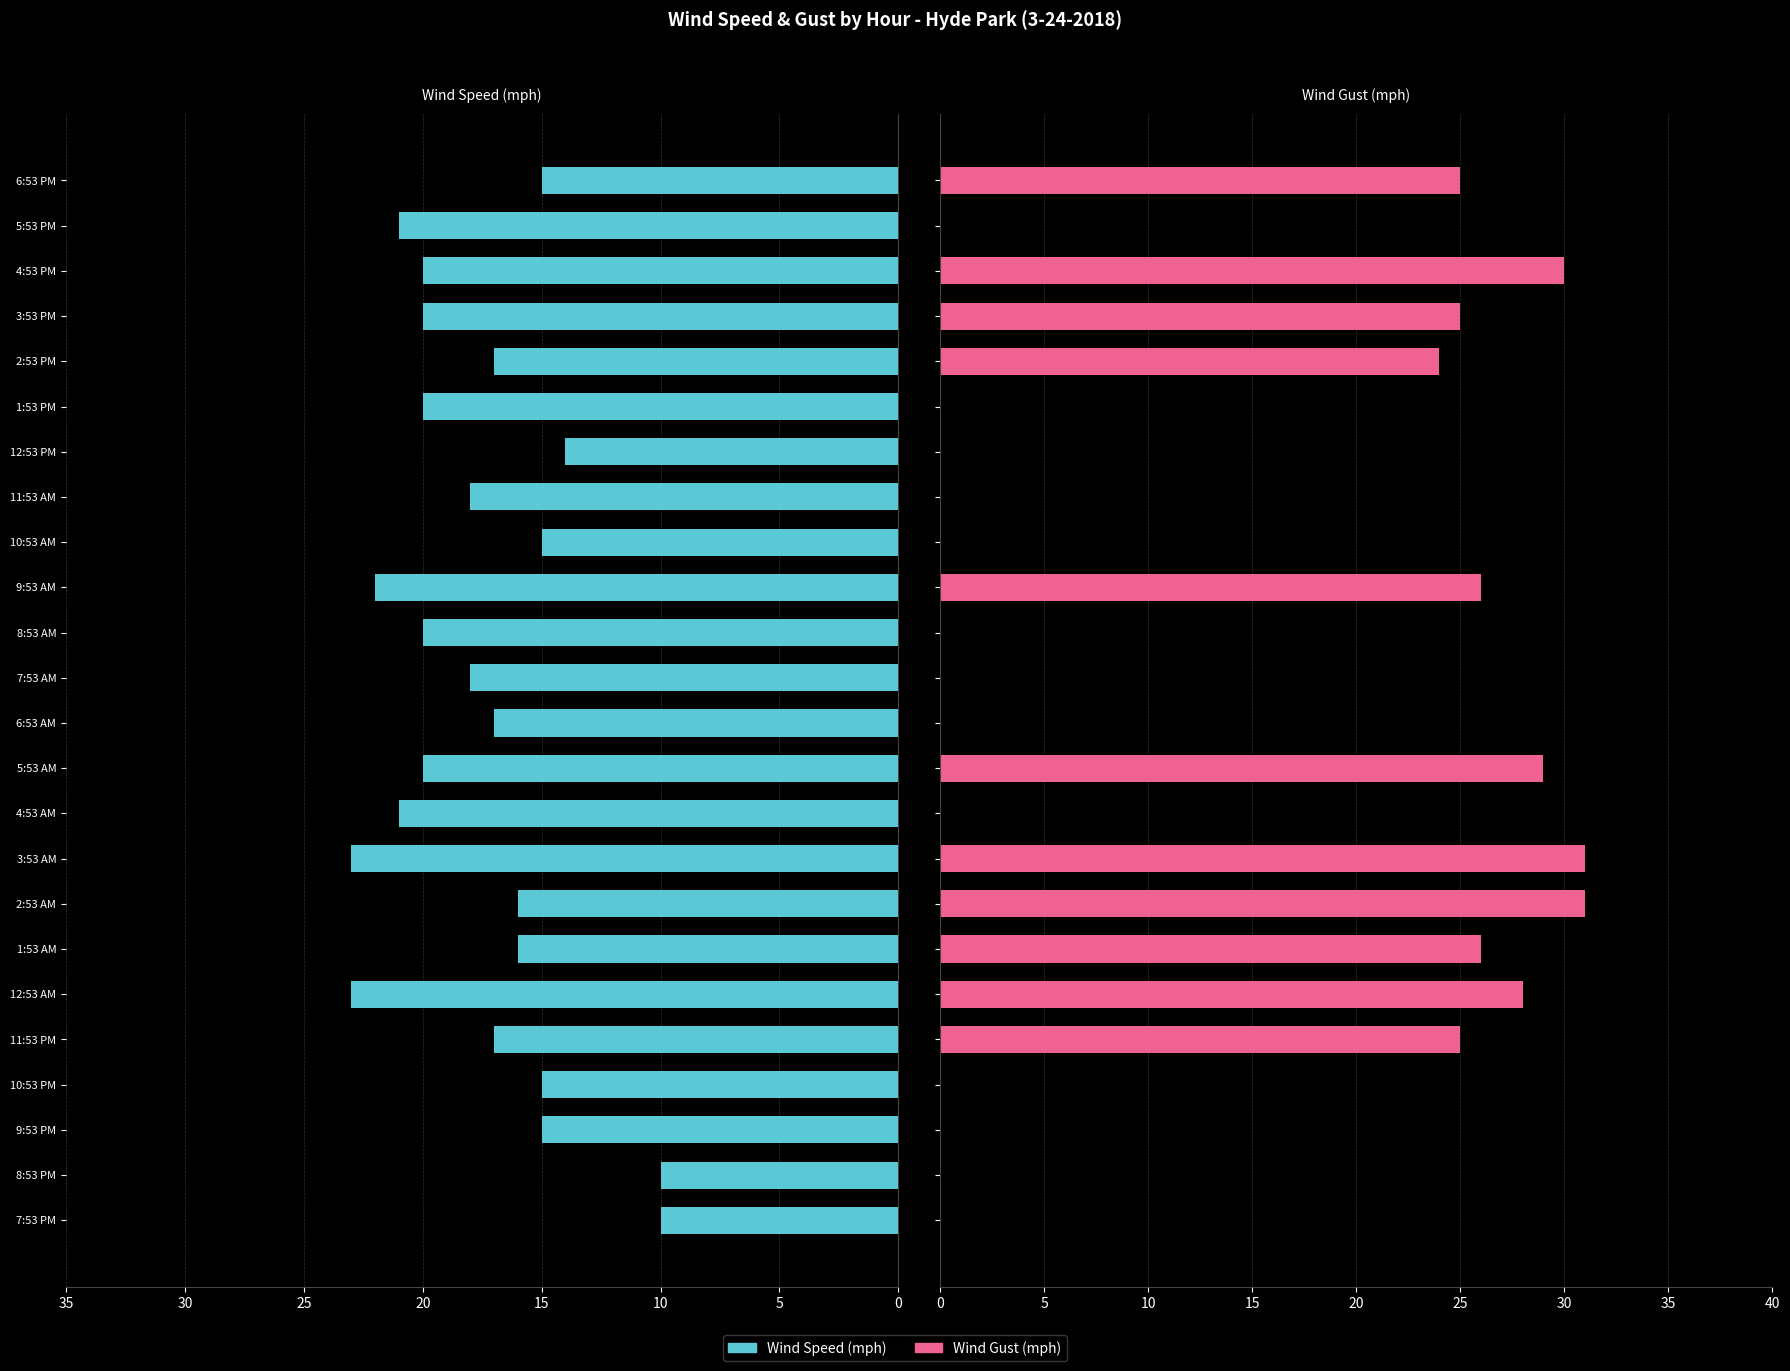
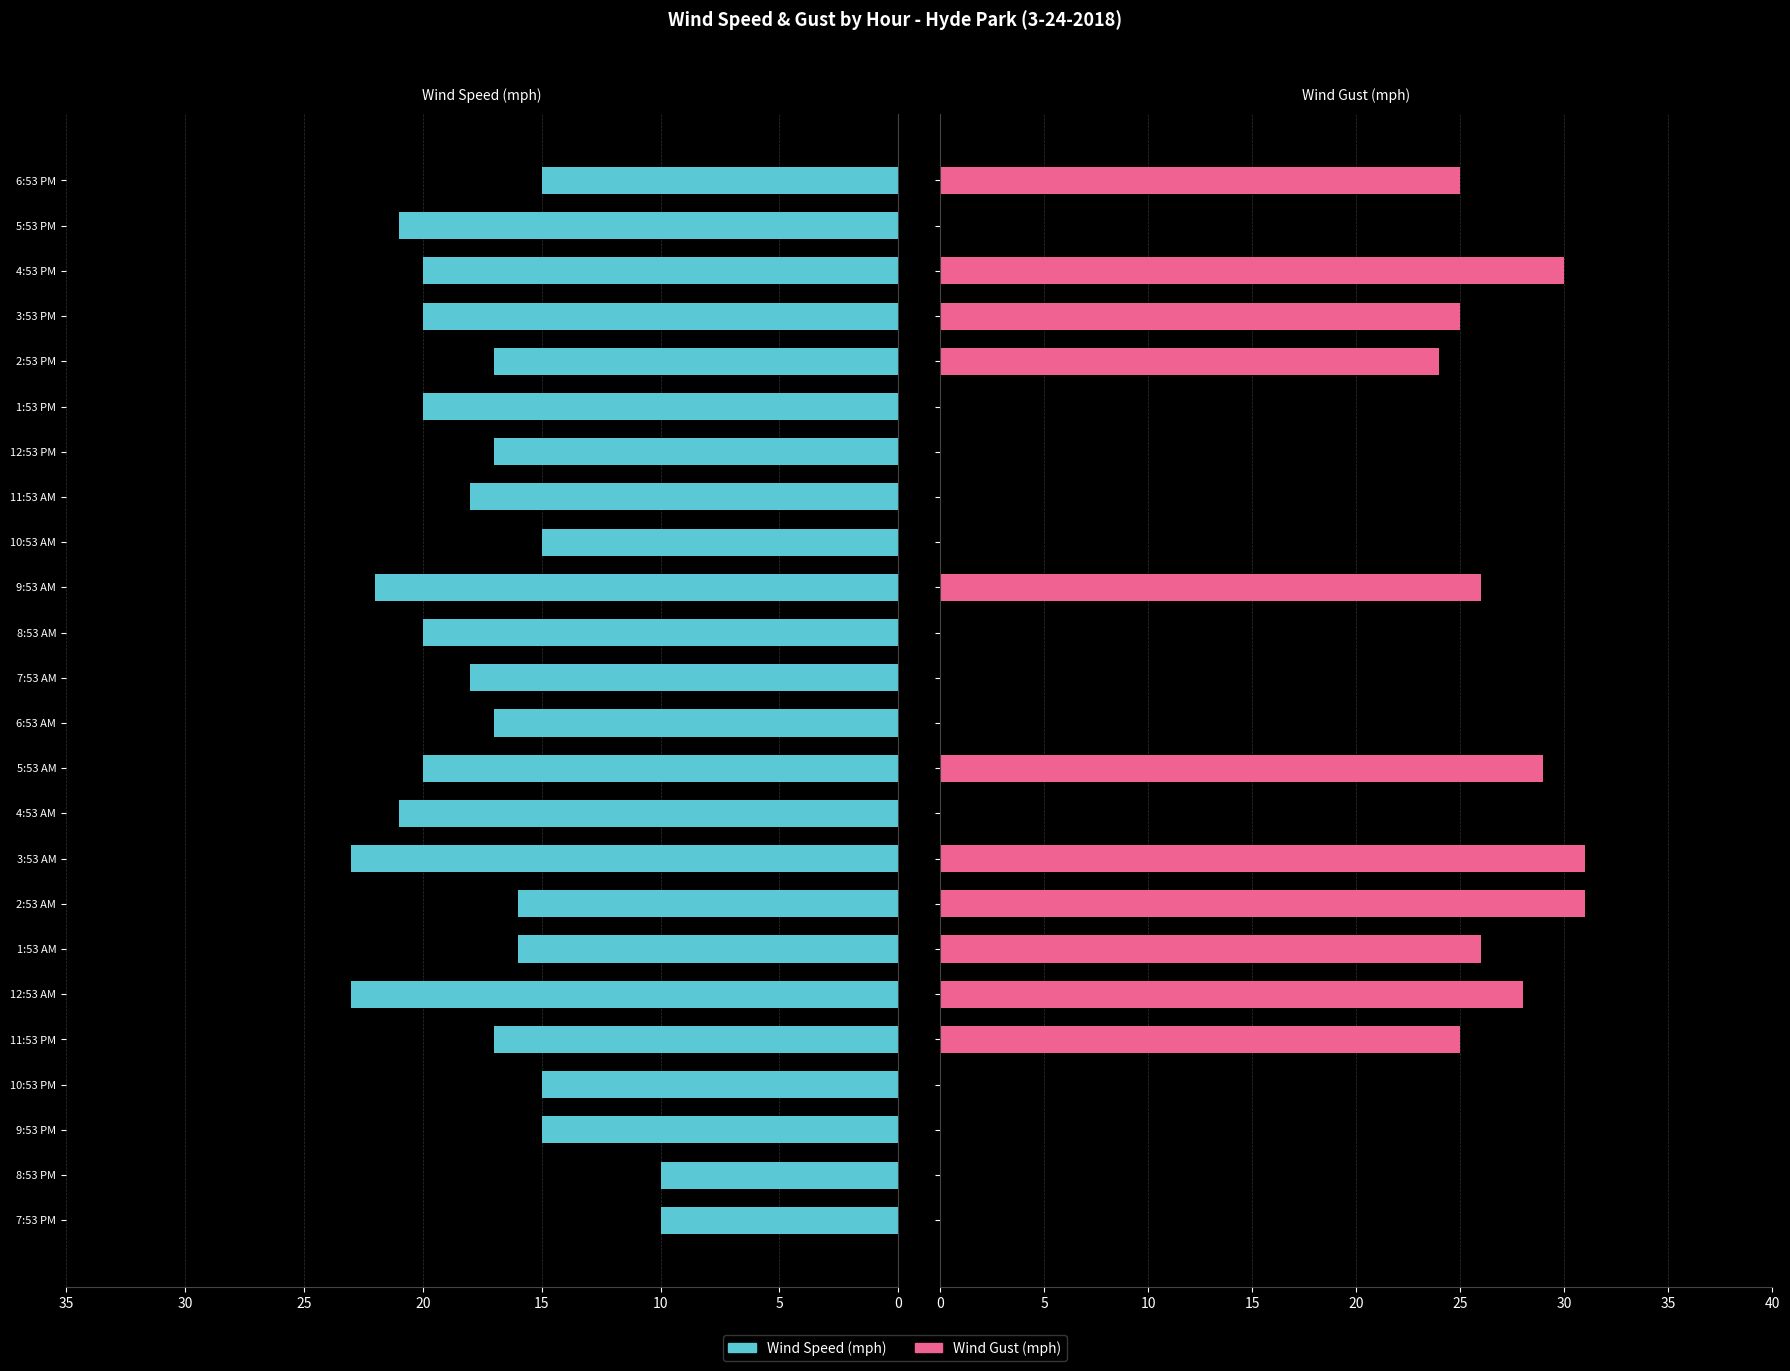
Wind Speed (mph), 12:53 PM: 14 -> 17
